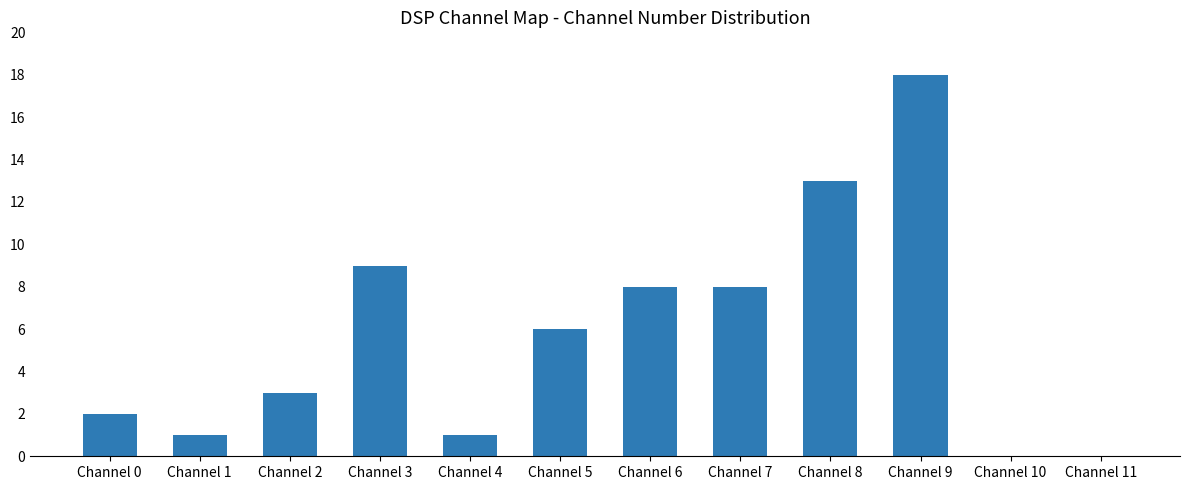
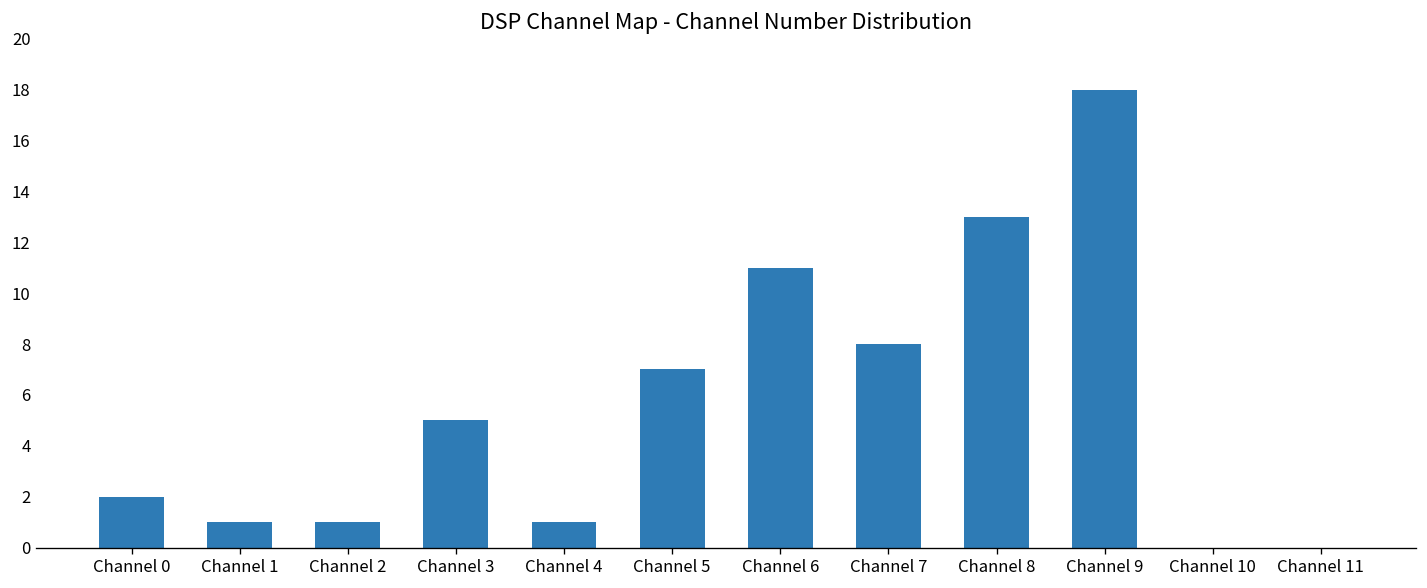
Channel 2: 3 -> 1
Channel 3: 9 -> 5
Channel 5: 6 -> 7
Channel 6: 8 -> 11
